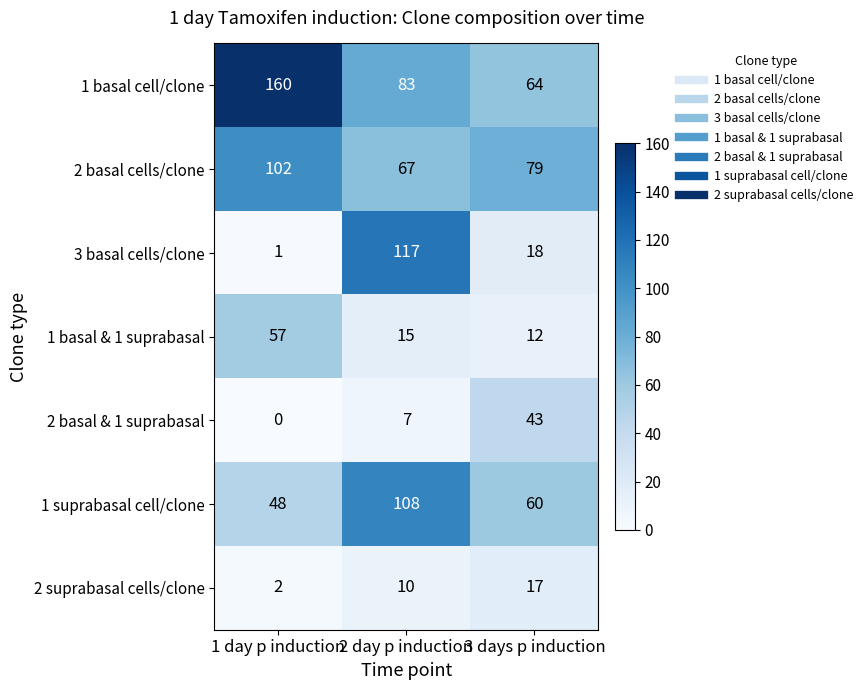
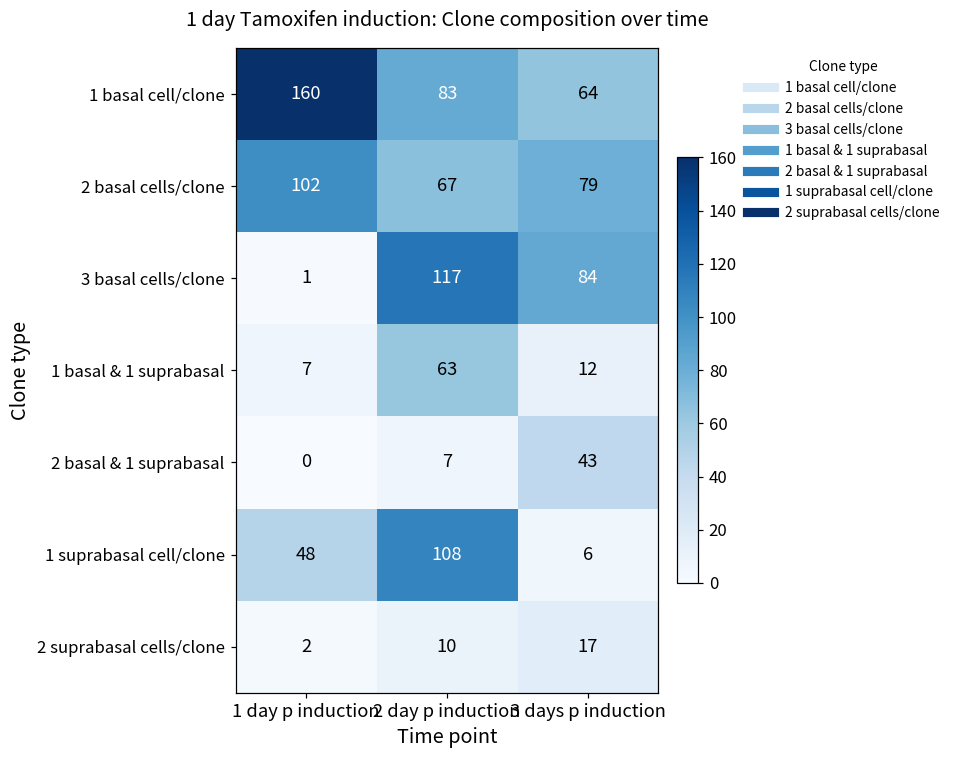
3 basal cells/clone, 3 days p induction: 18 -> 84
1 basal & 1 suprabasal, 1 day p induction: 57 -> 7
1 basal & 1 suprabasal, 2 day p induction: 15 -> 63
1 suprabasal cell/clone, 3 days p induction: 60 -> 6
